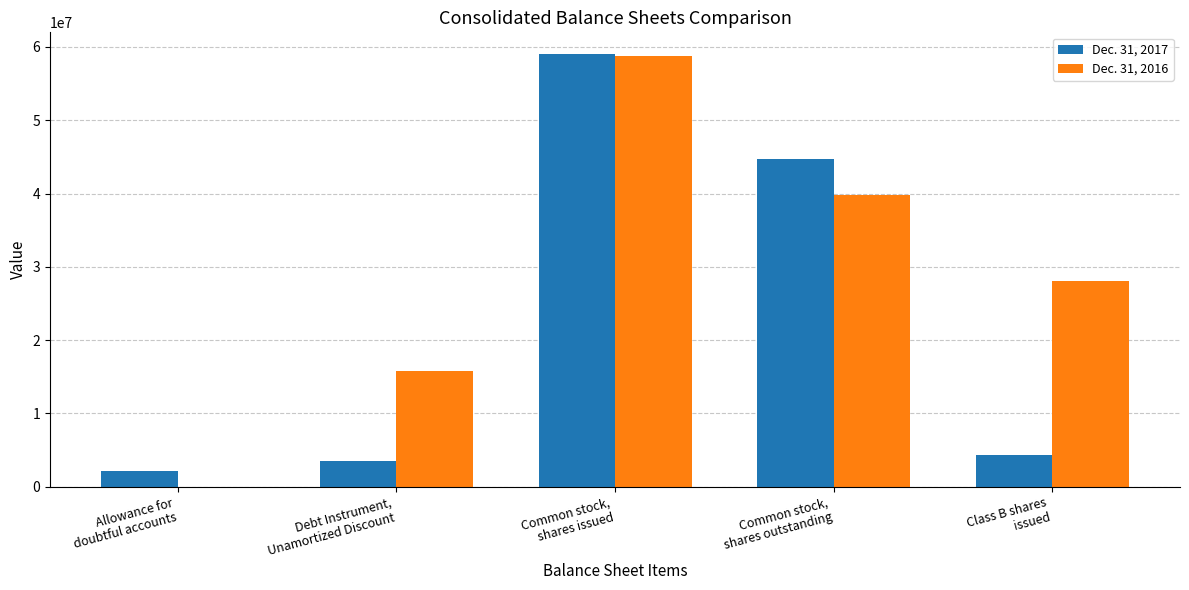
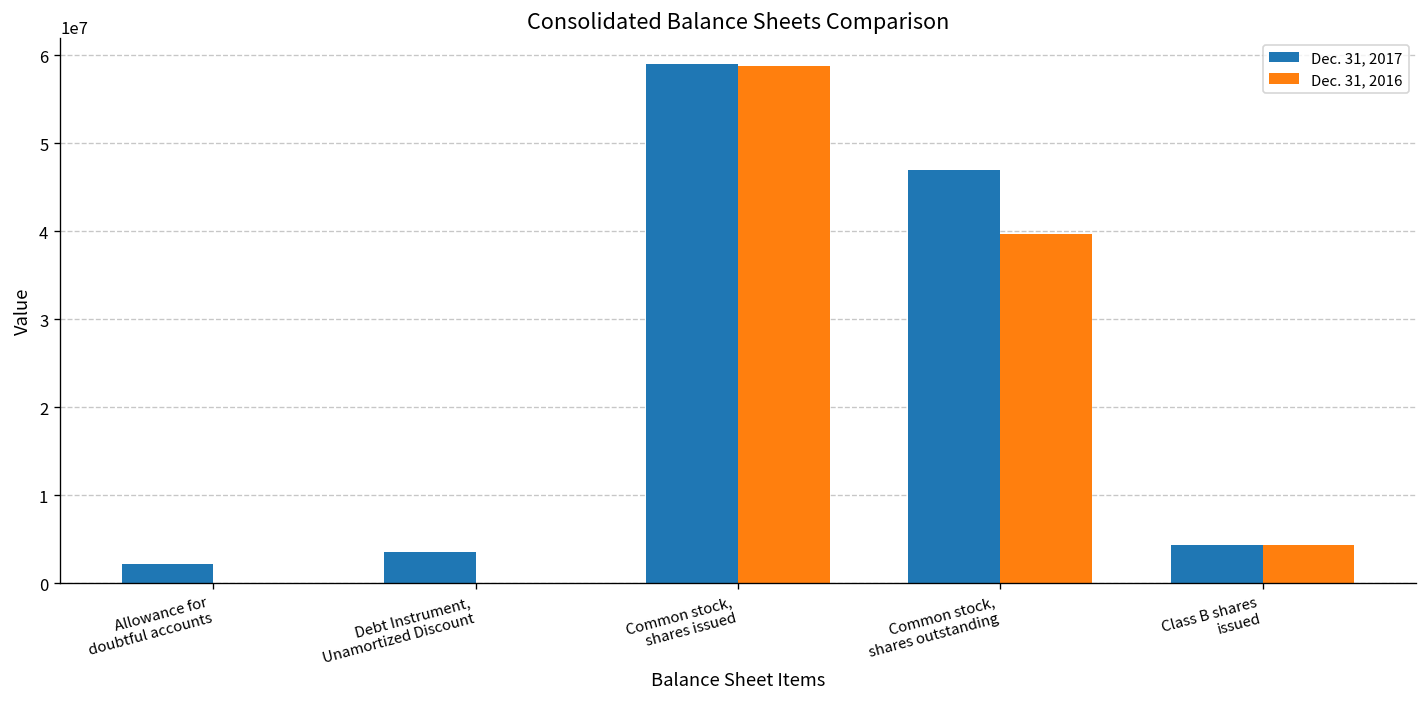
Dec. 31, 2016, Debt Instrument, Unamortized Discount: 16000000 -> 0
Dec. 31, 2017, Common stock, shares outstanding: 45000000 -> 47000000
Dec. 31, 2016, Class B shares issued: 28000000 -> 4000000
